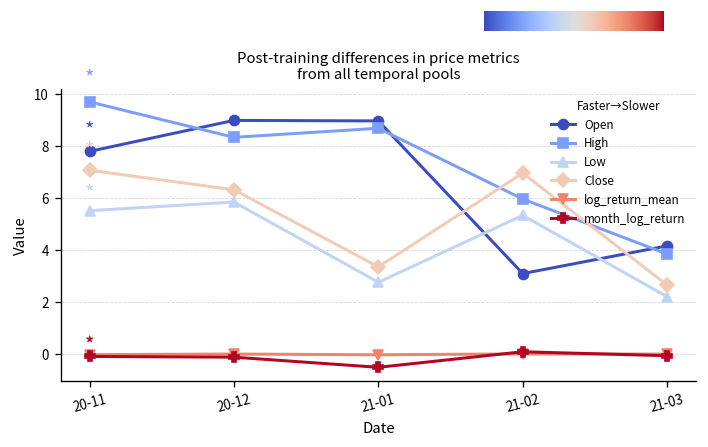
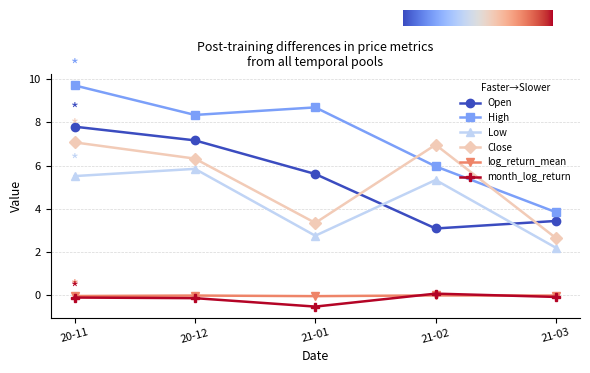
Open, 20-12: 9.0 -> 7.2
Open, 21-01: 9.0 -> 5.6
Open, 21-03: 4.2 -> 3.4
